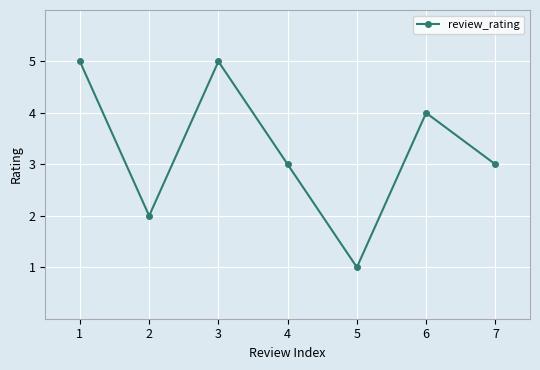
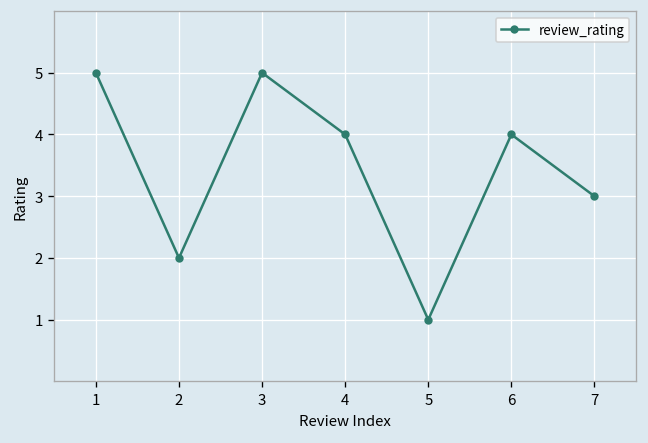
4: 3 -> 4
